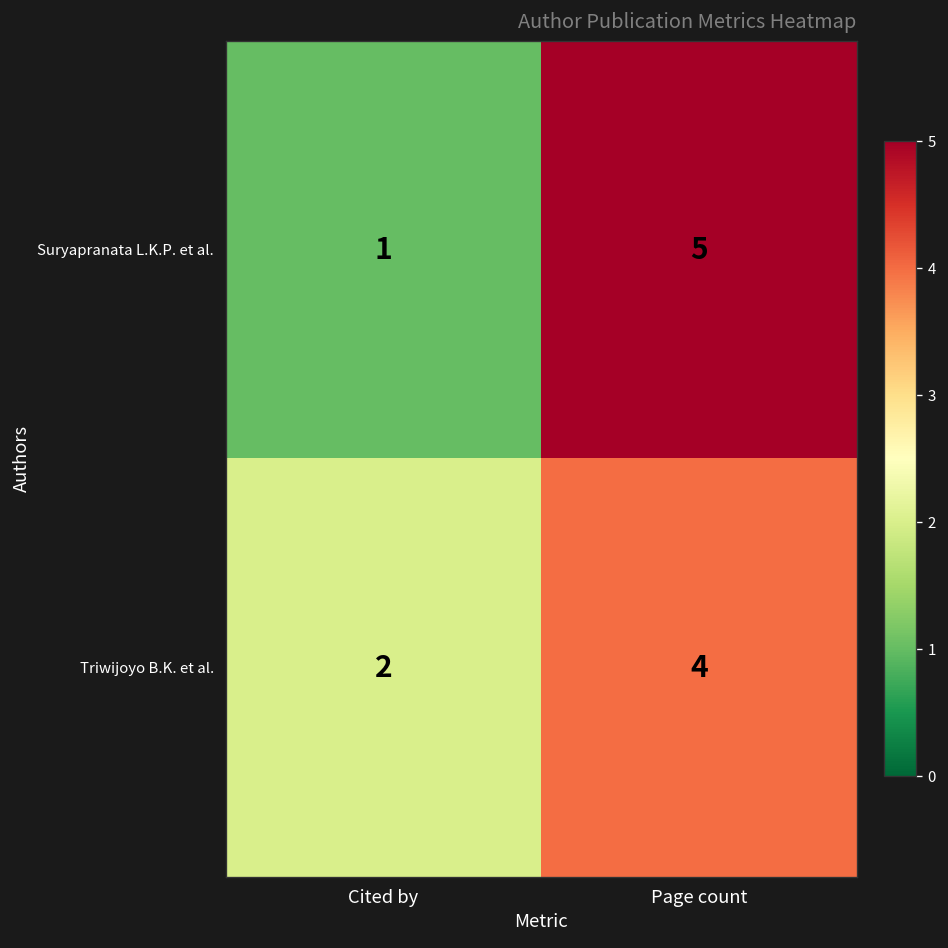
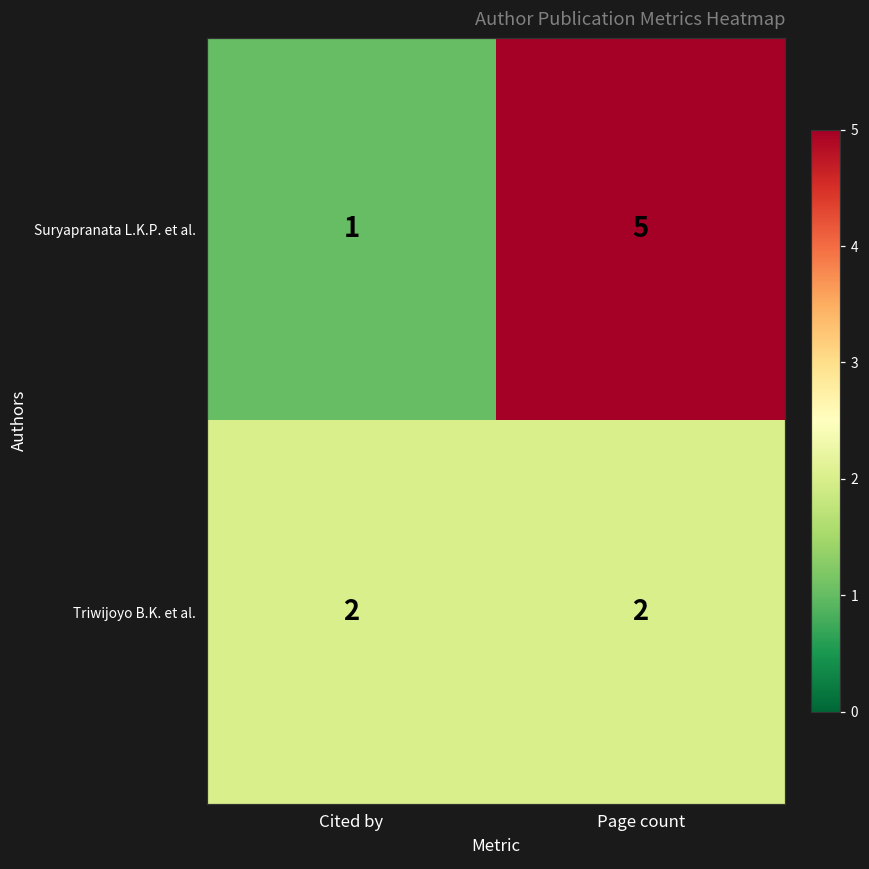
Triwijoyo B.K. et al., Page count: 4 -> 2
